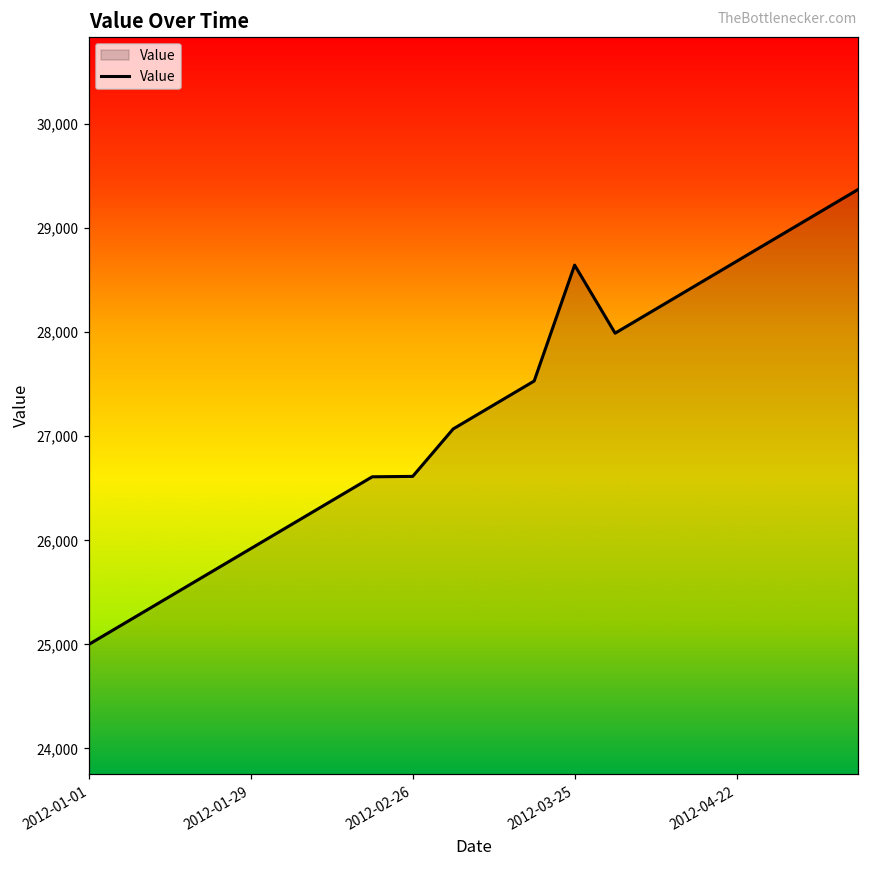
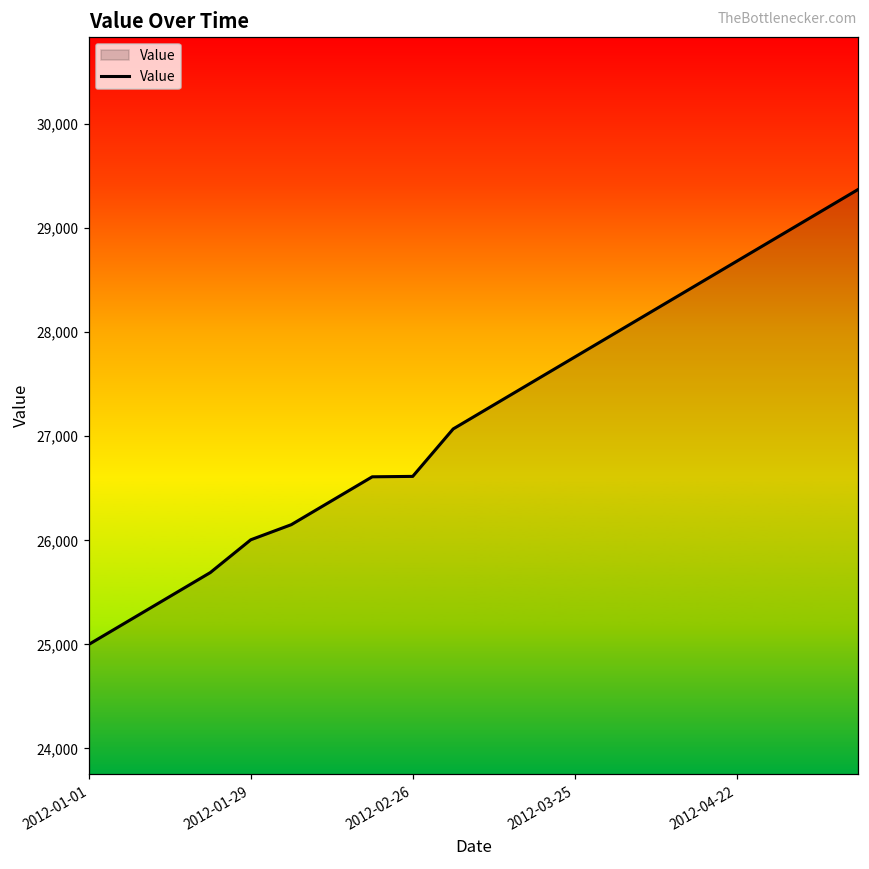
2012-01-29: 25,900 -> 26,000
2012-03-25: 28,600 -> 27,800
